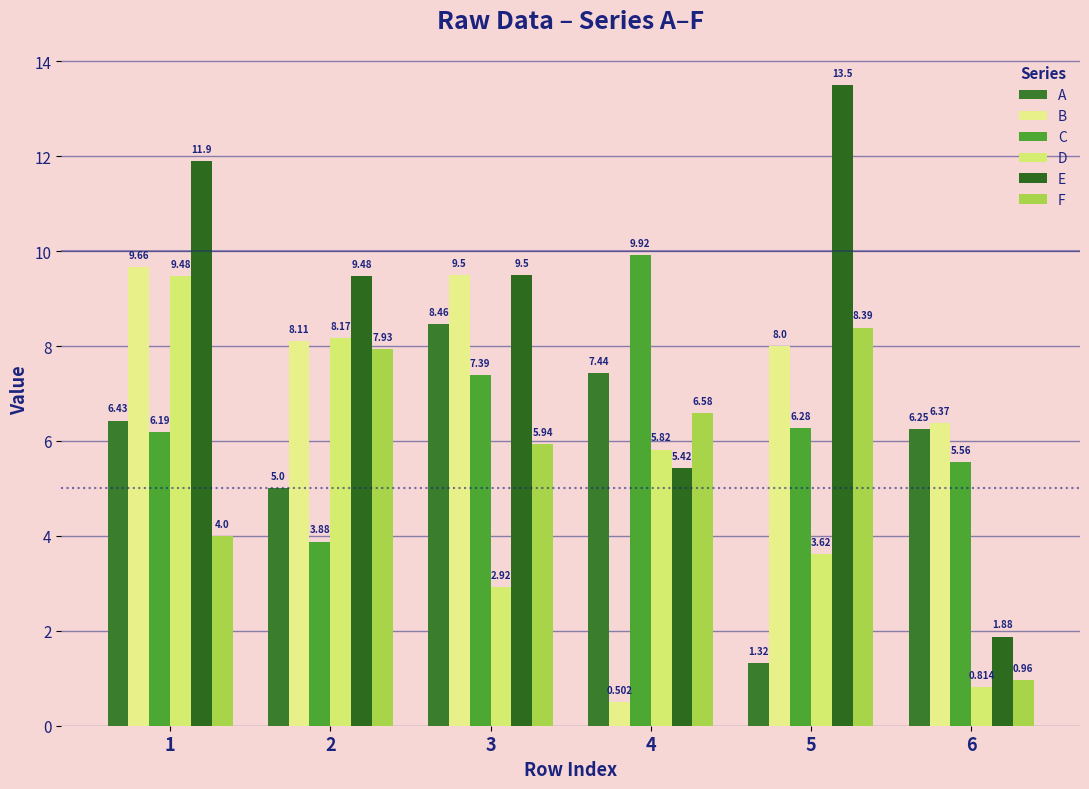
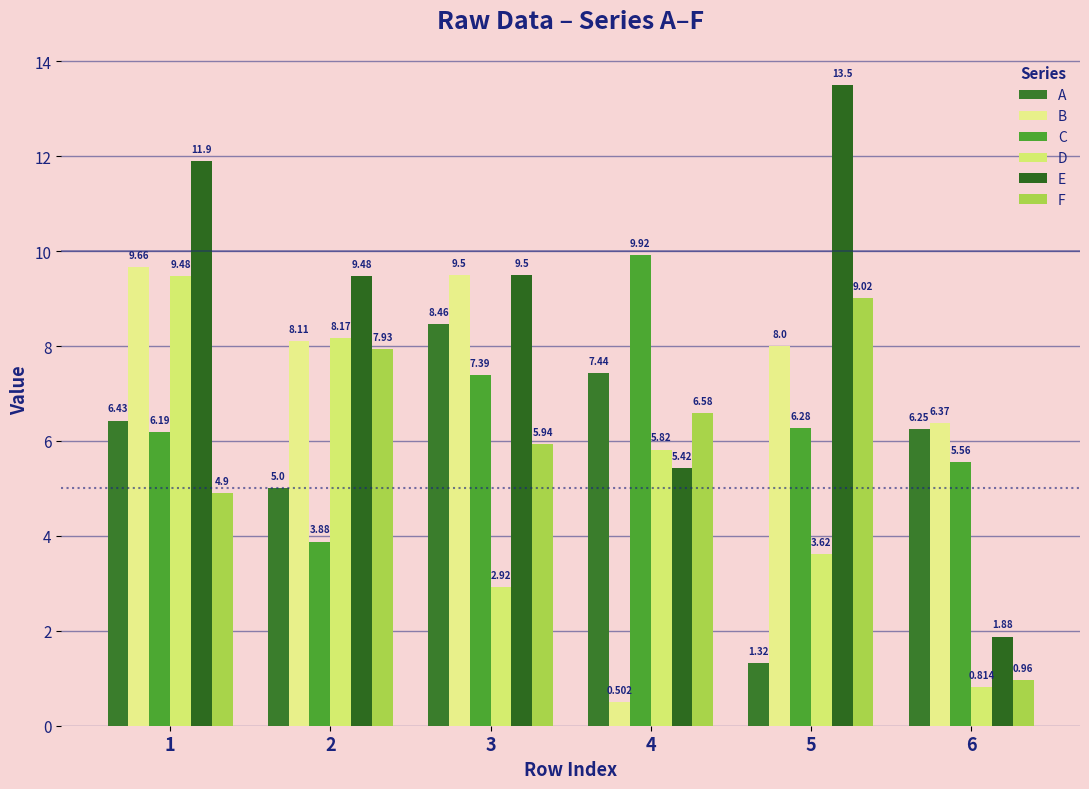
F, 1: 4.0 -> 4.9
F, 5: 8.39 -> 9.02
